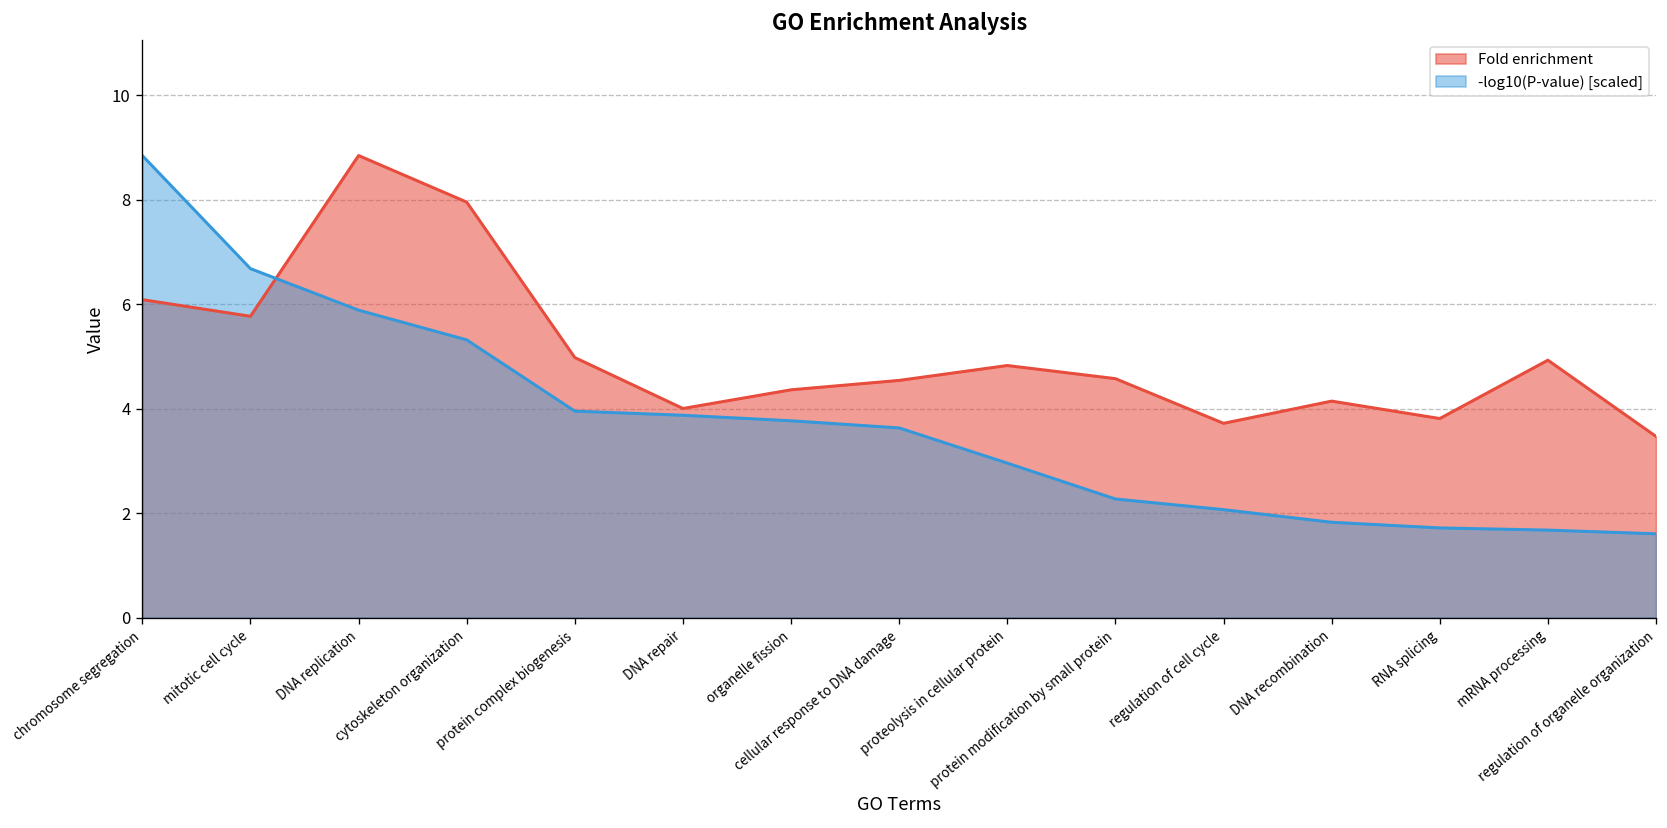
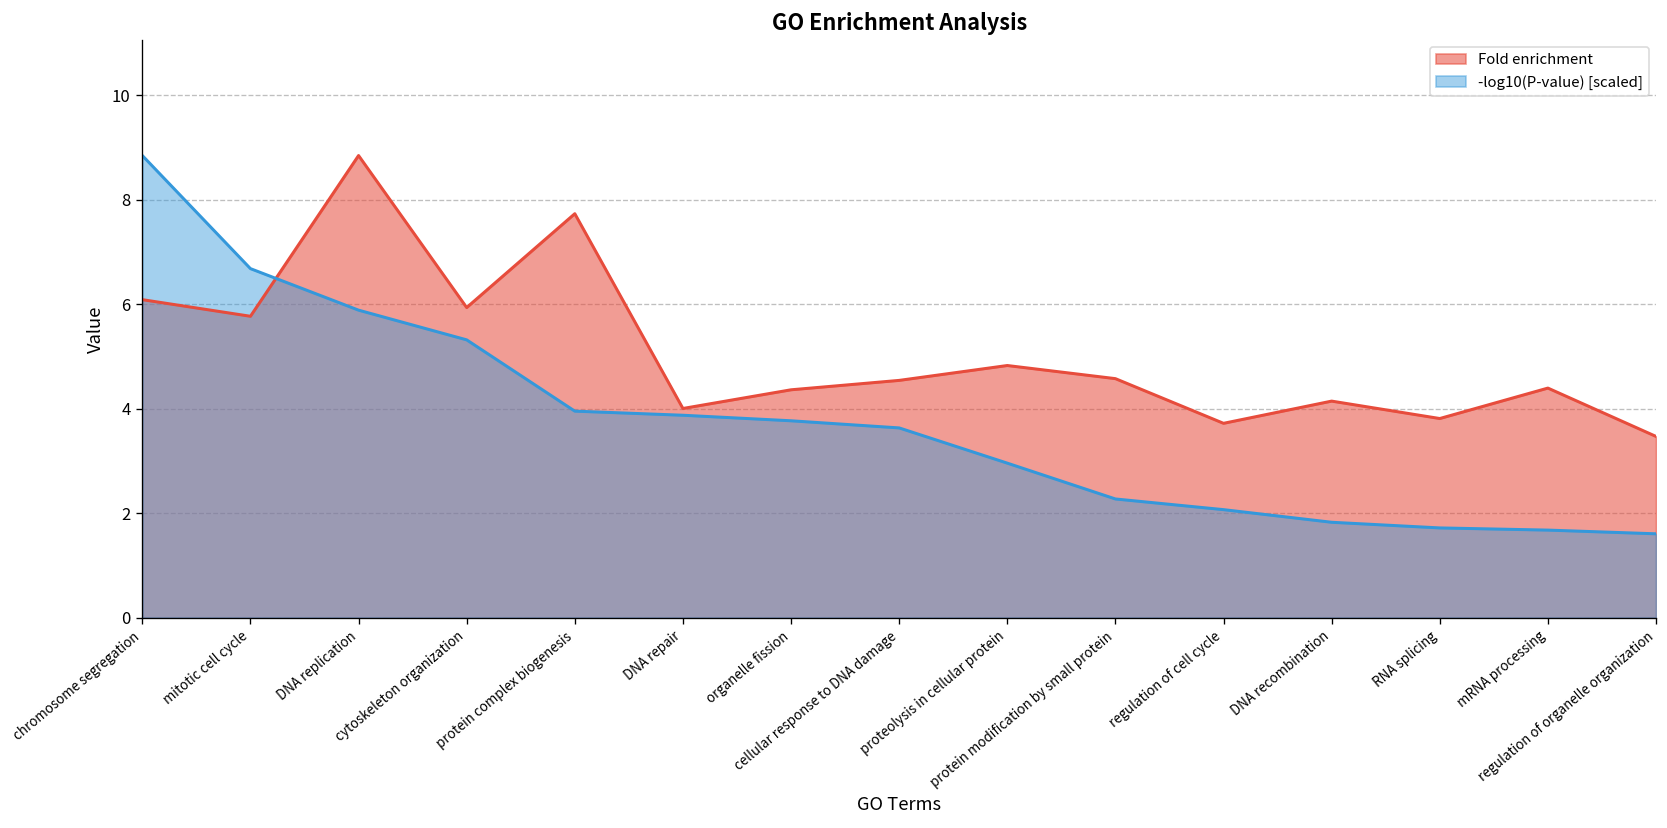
Fold enrichment, cytoskeleton organization: 8.0 -> 5.9
Fold enrichment, protein complex biogenesis: 5.0 -> 7.7
Fold enrichment, mRNA processing: 4.9 -> 4.4
